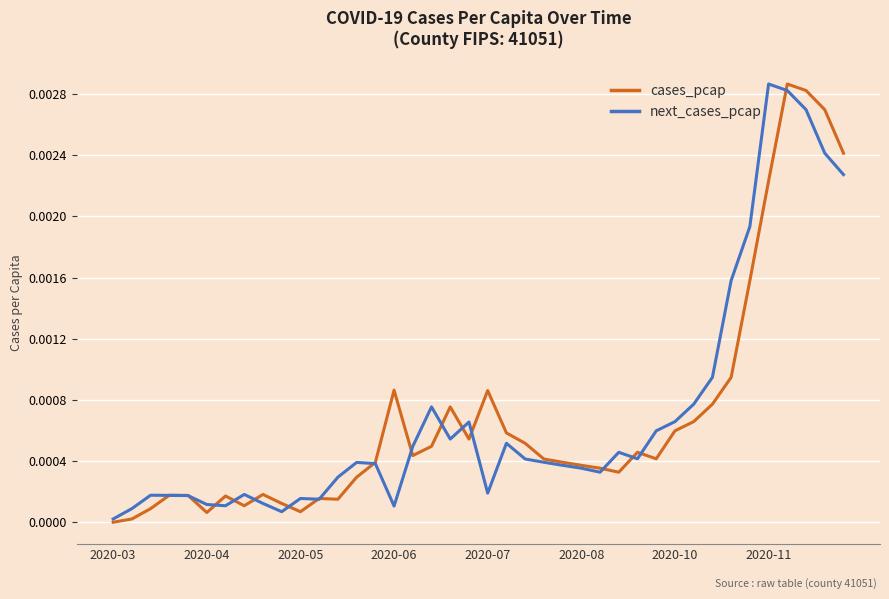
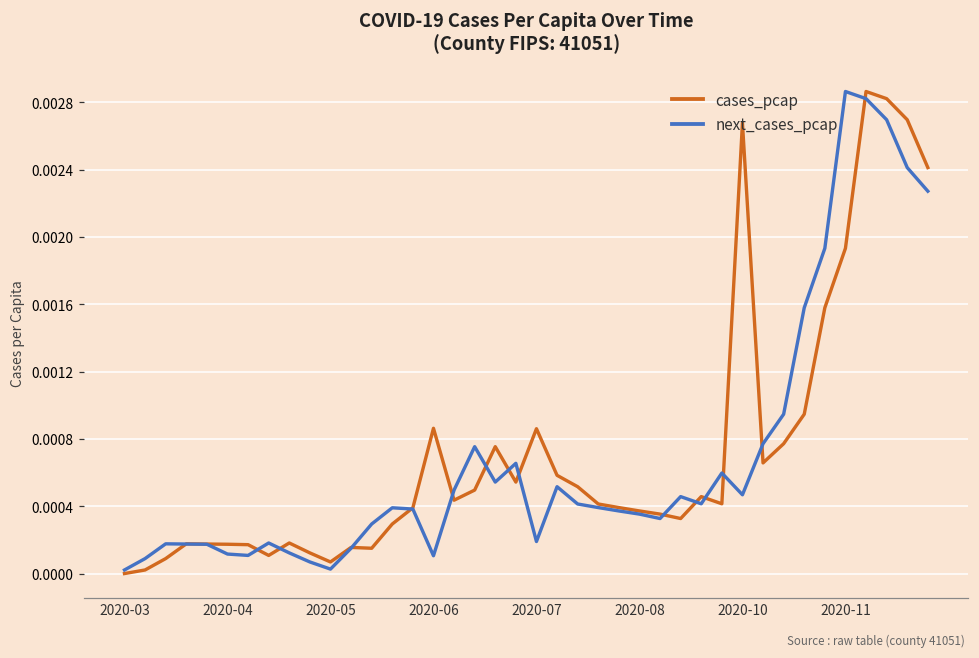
cases_pcap, 2020-04: 0.00006 -> 0.00018
next_cases_pcap, 2020-05: 0.00016 -> 0.00003
cases_pcap, 2020-10: 0.00060 -> 0.00268
next_cases_pcap, 2020-10: 0.00066 -> 0.00047
cases_pcap, 2020-11: 0.00223 -> 0.00193
